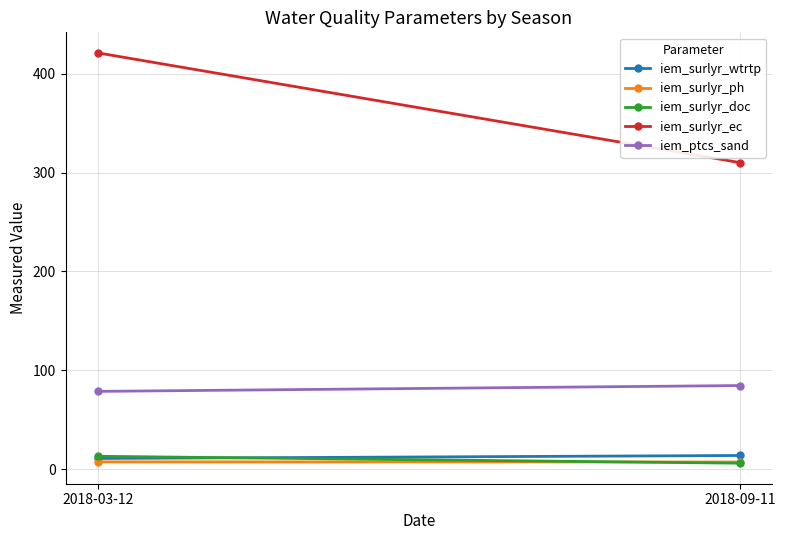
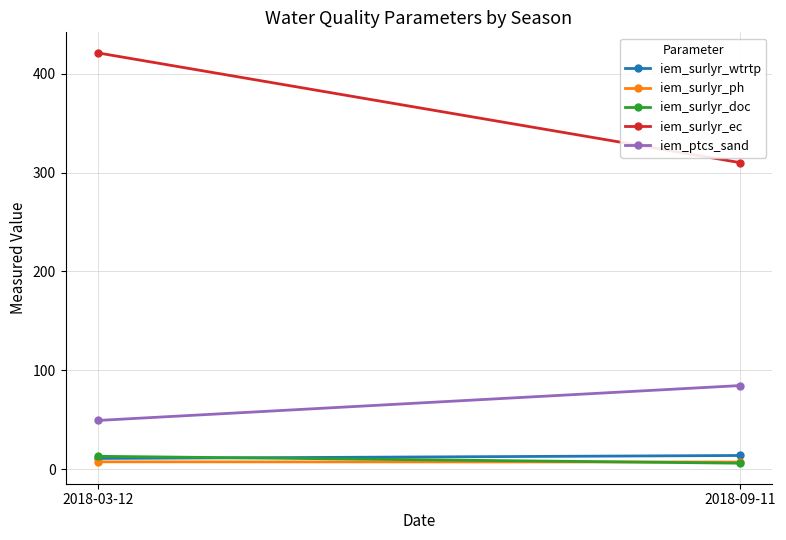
iem_ptcs_sand, 2018-03-12: 80 -> 50
